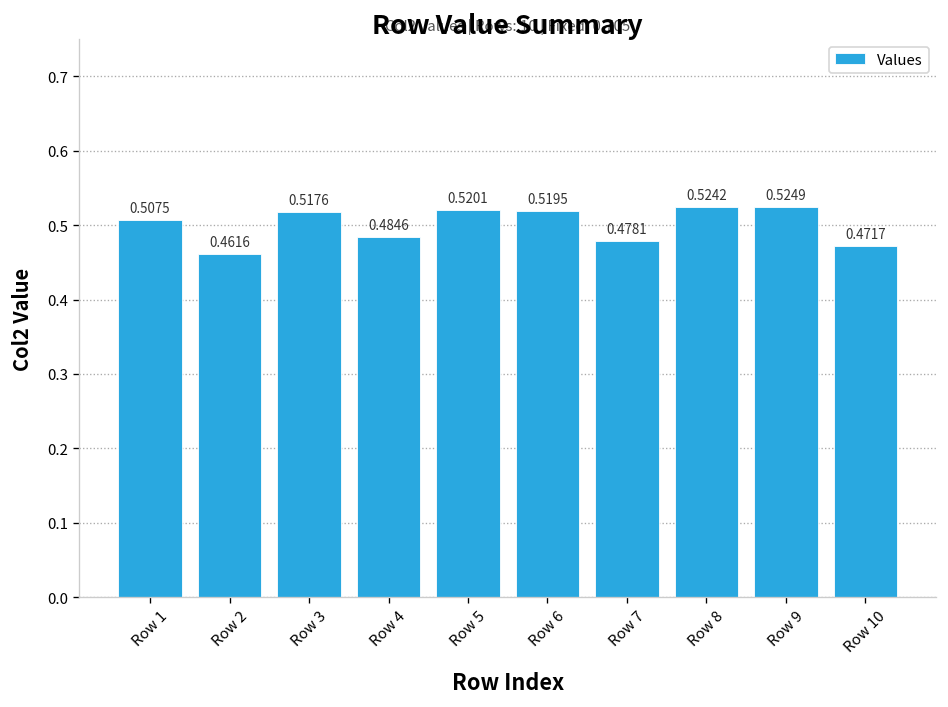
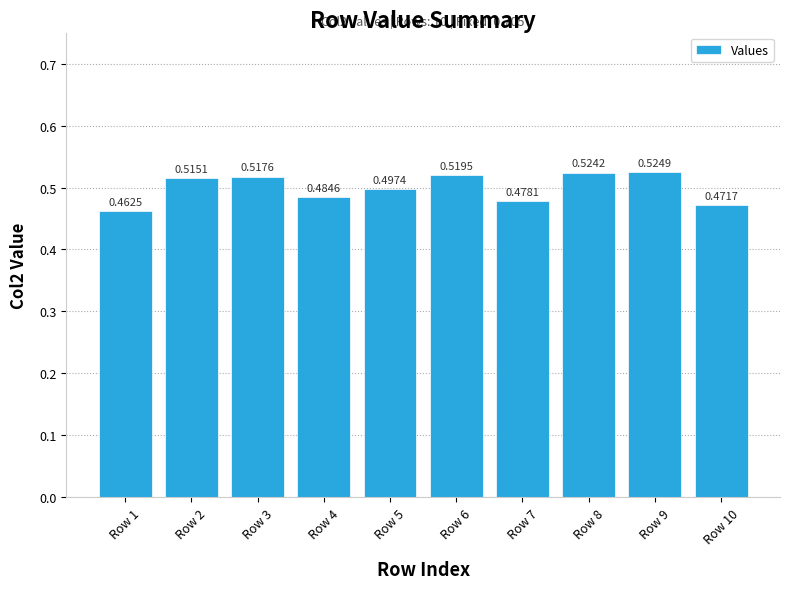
Row 1: 0.5075 -> 0.4625
Row 2: 0.4616 -> 0.5151
Row 5: 0.5201 -> 0.4974
